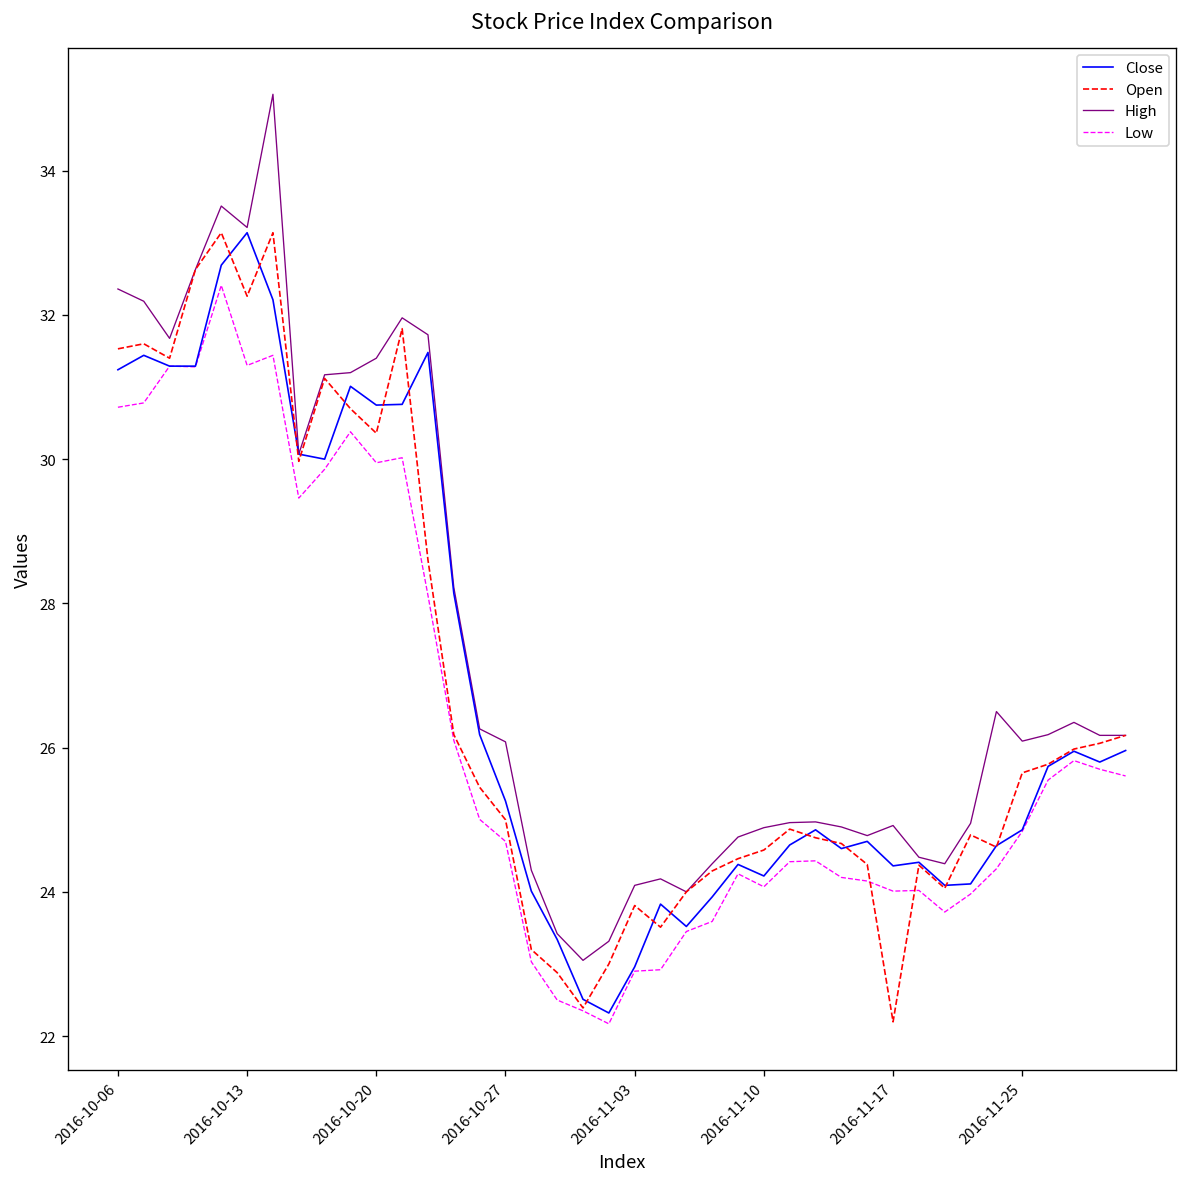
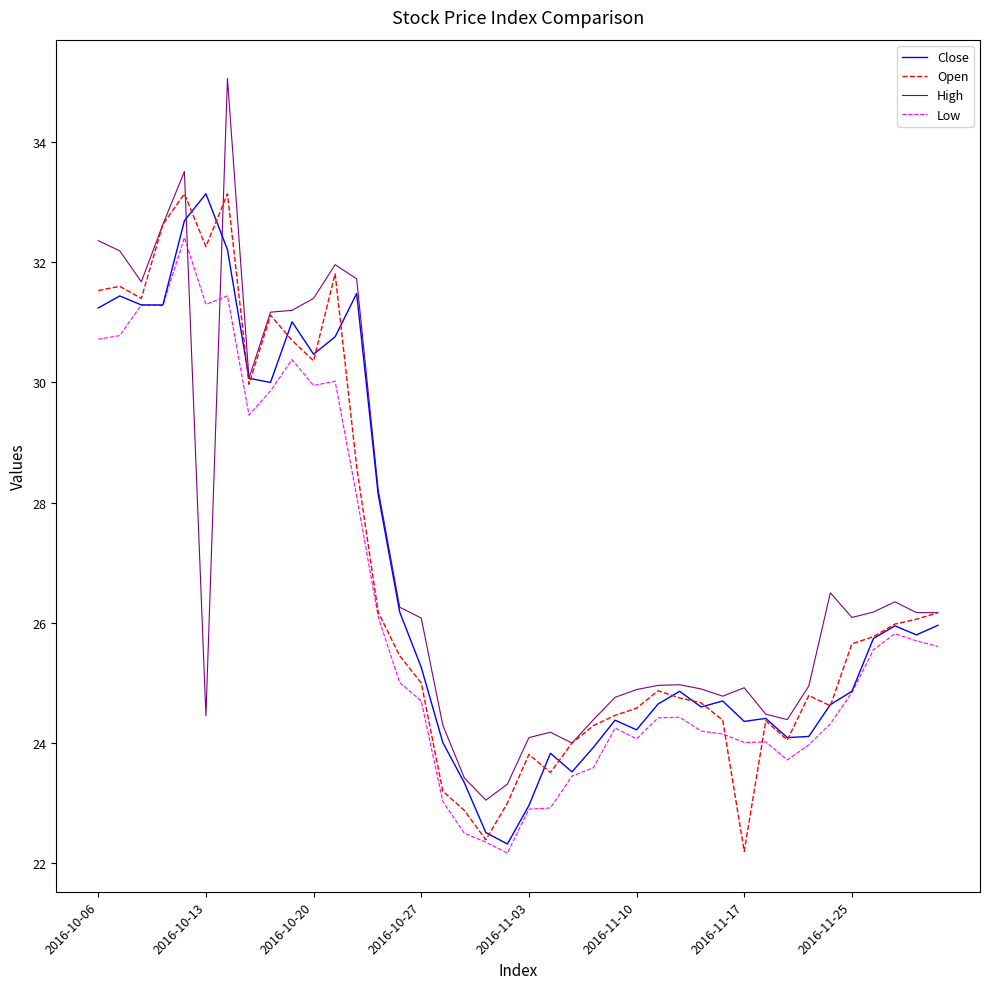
High, 2016-10-13: 33.2 -> 24.5
Close, 2016-10-20: 30.8 -> 30.5
